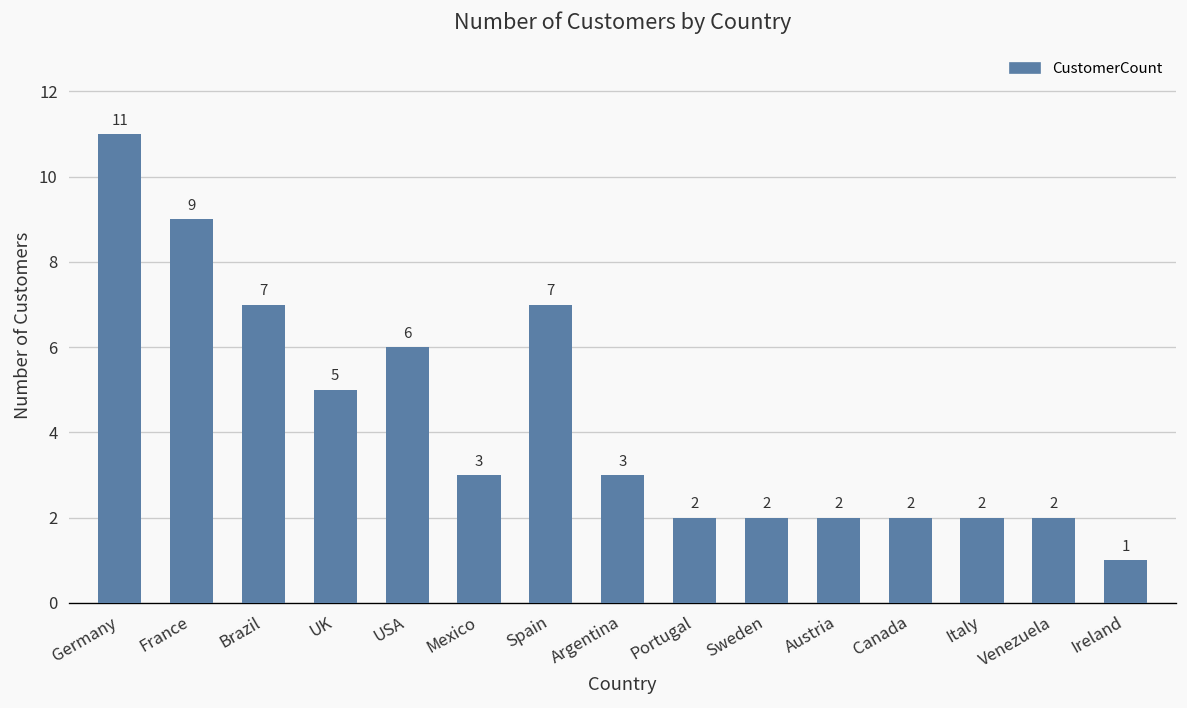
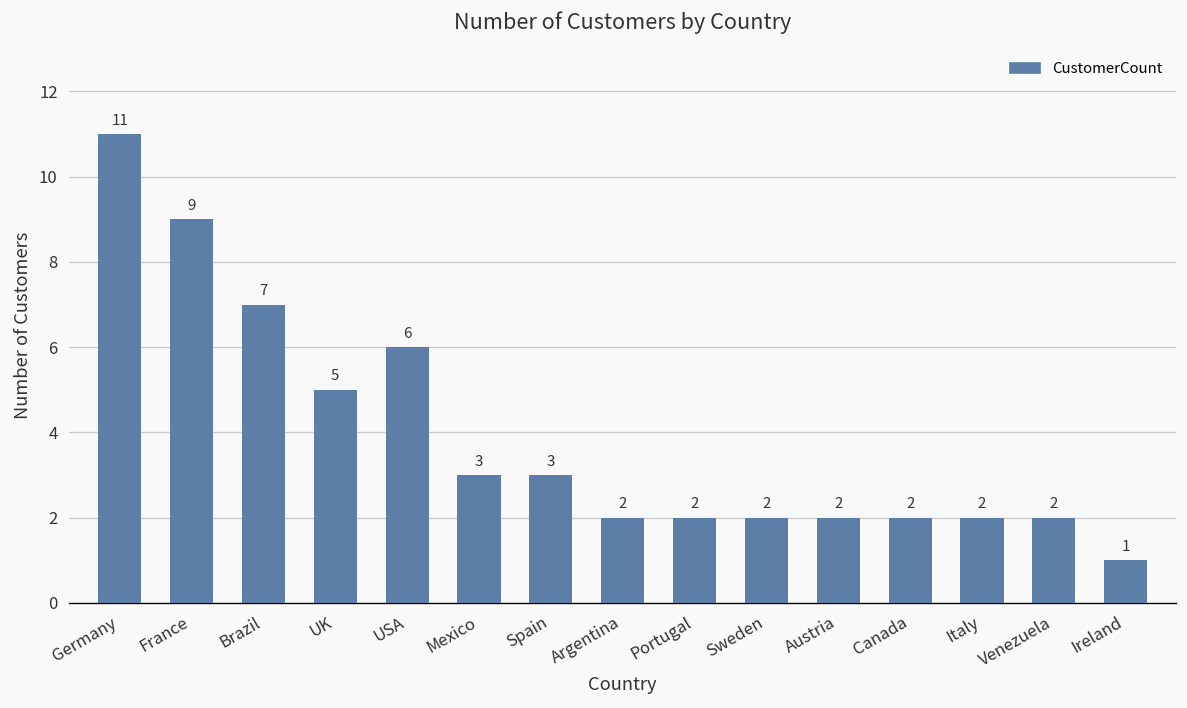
Spain: 7 -> 3
Argentina: 3 -> 2
